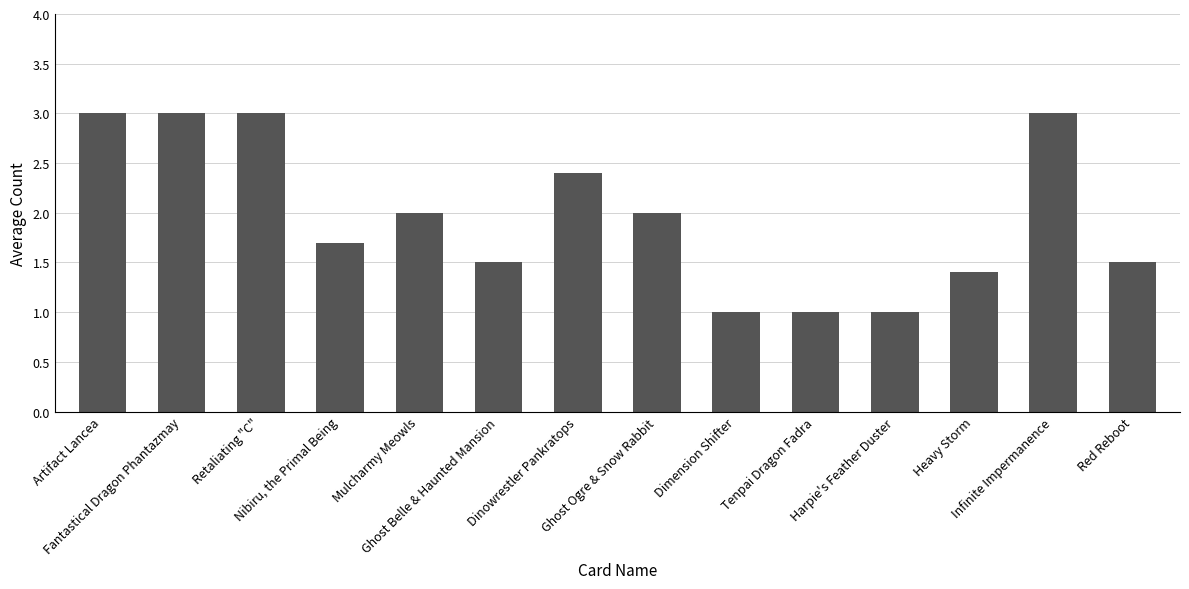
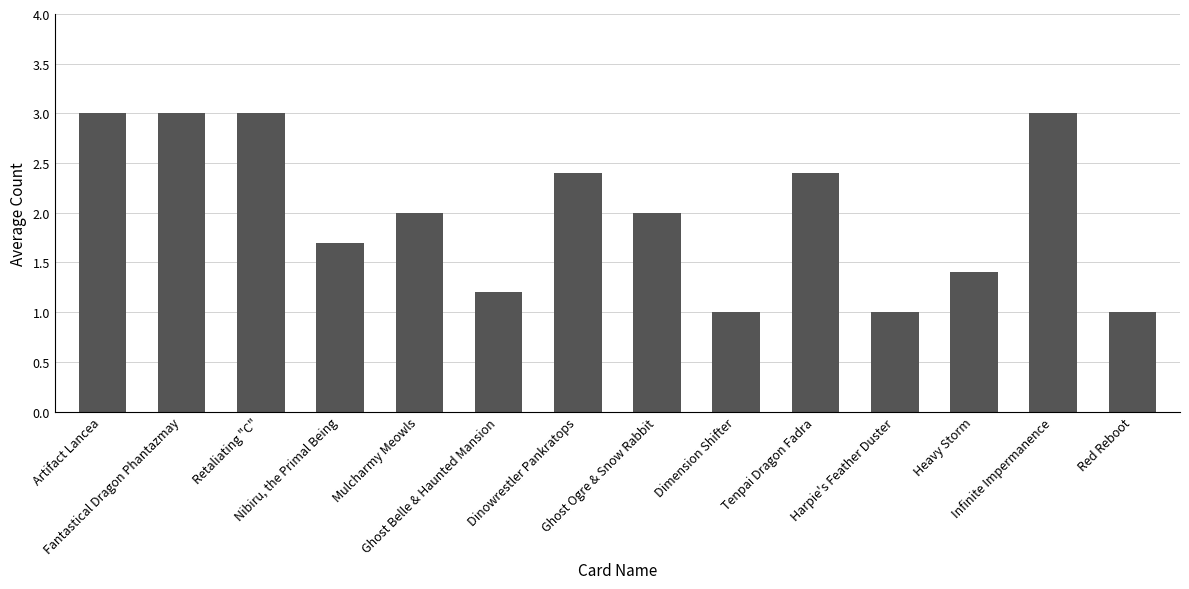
Ghost Belle & Haunted Mansion: 1.5 -> 1.2
Tenpai Dragon Fadra: 1.0 -> 2.4
Red Reboot: 1.5 -> 1.0
